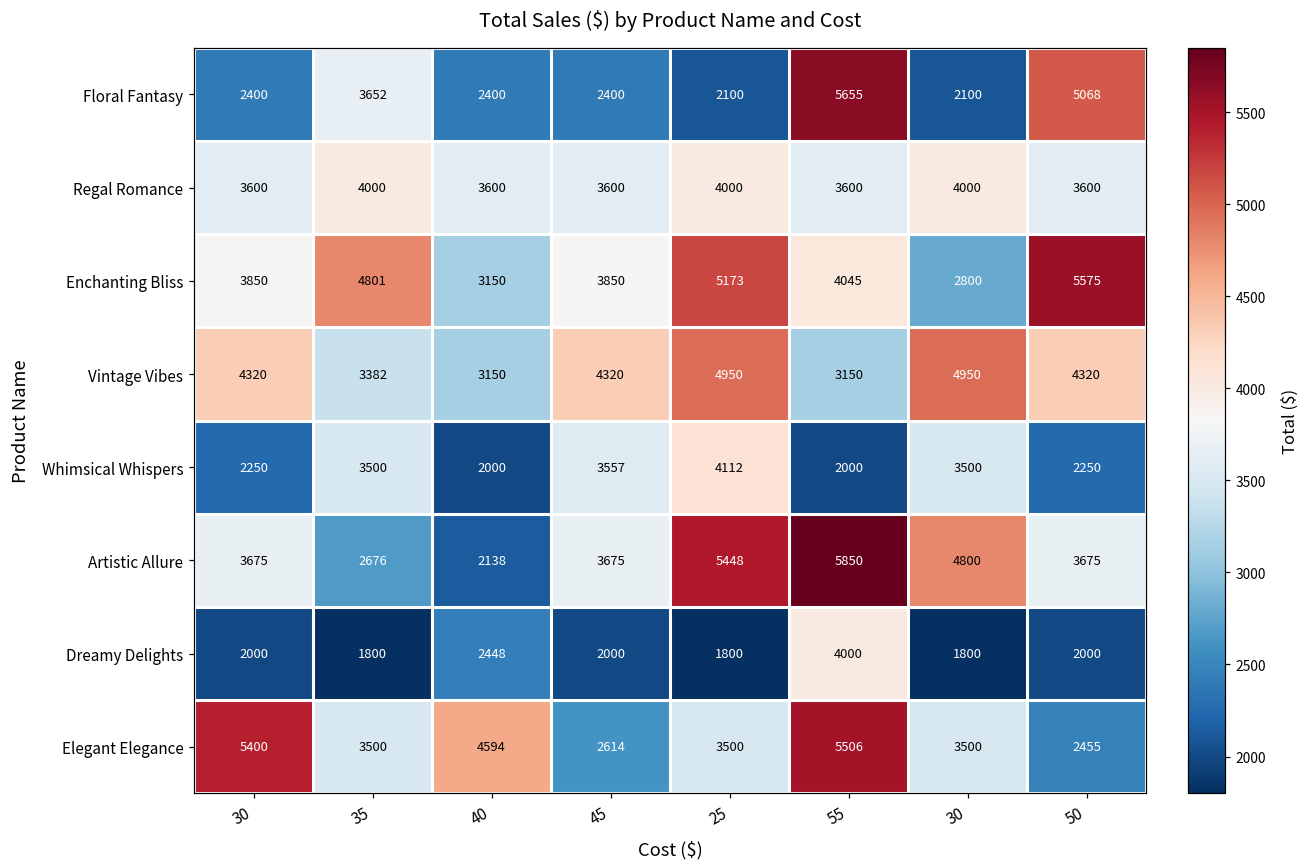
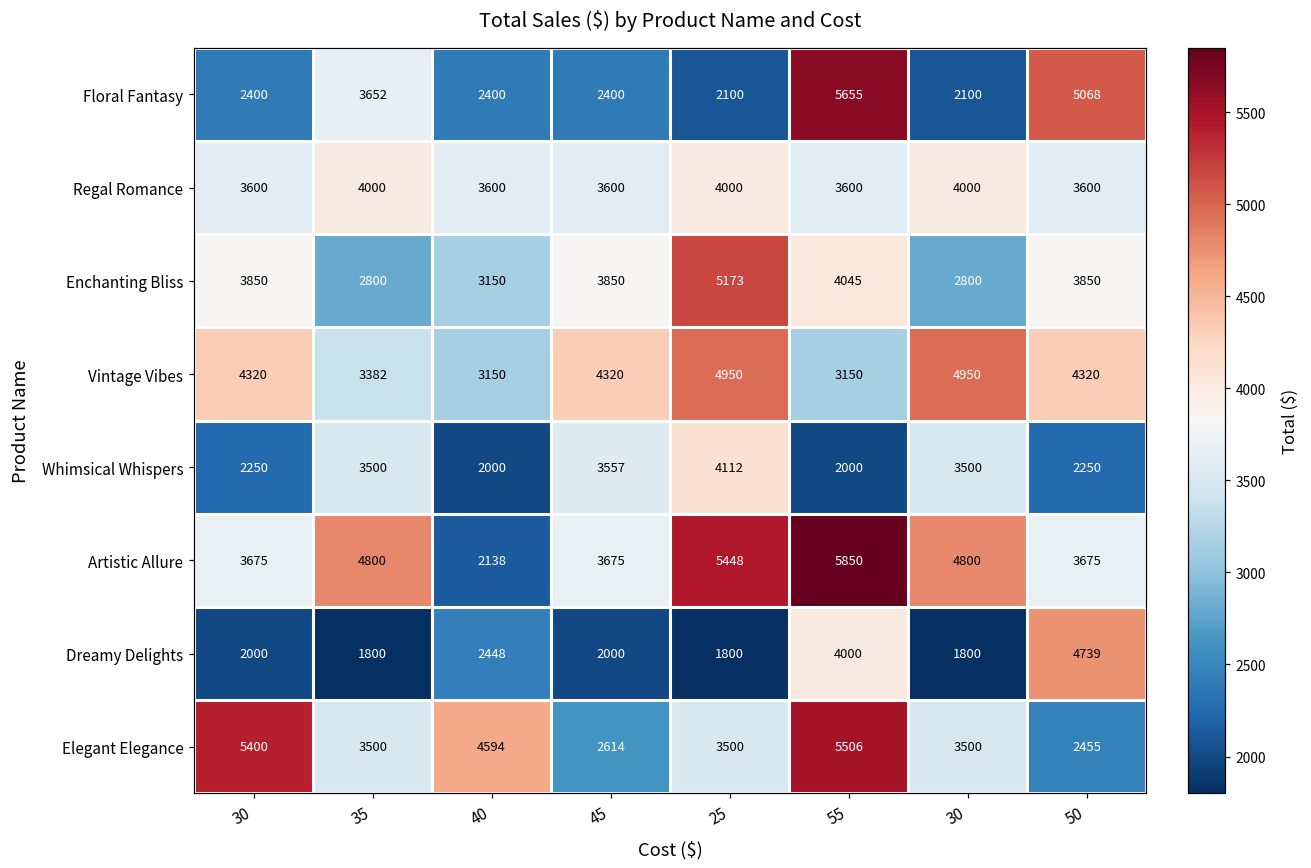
Enchanting Bliss, 35: 4801 -> 2800
Enchanting Bliss, 50: 5575 -> 3850
Artistic Allure, 35: 2676 -> 4800
Dreamy Delights, 50: 2000 -> 4739
